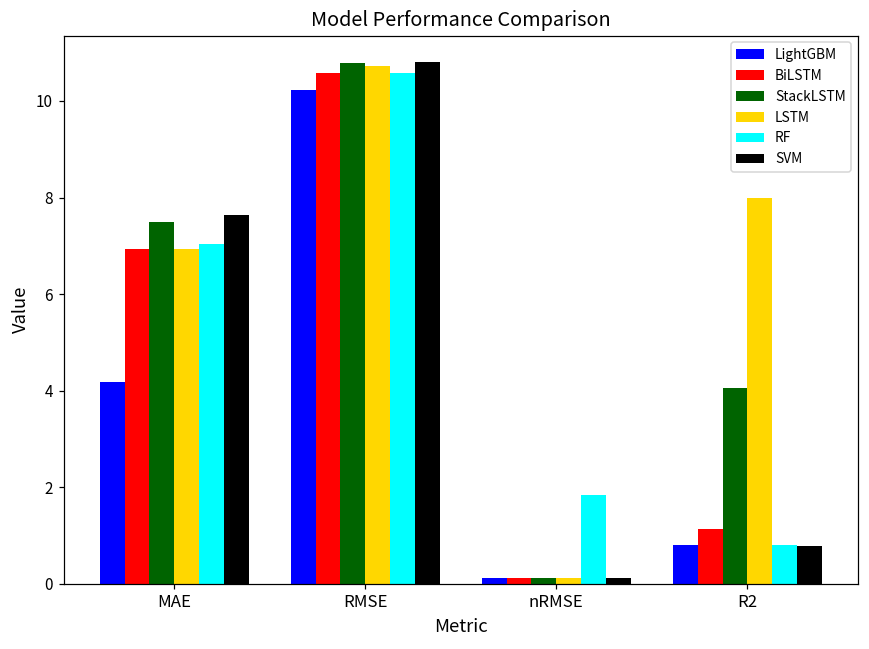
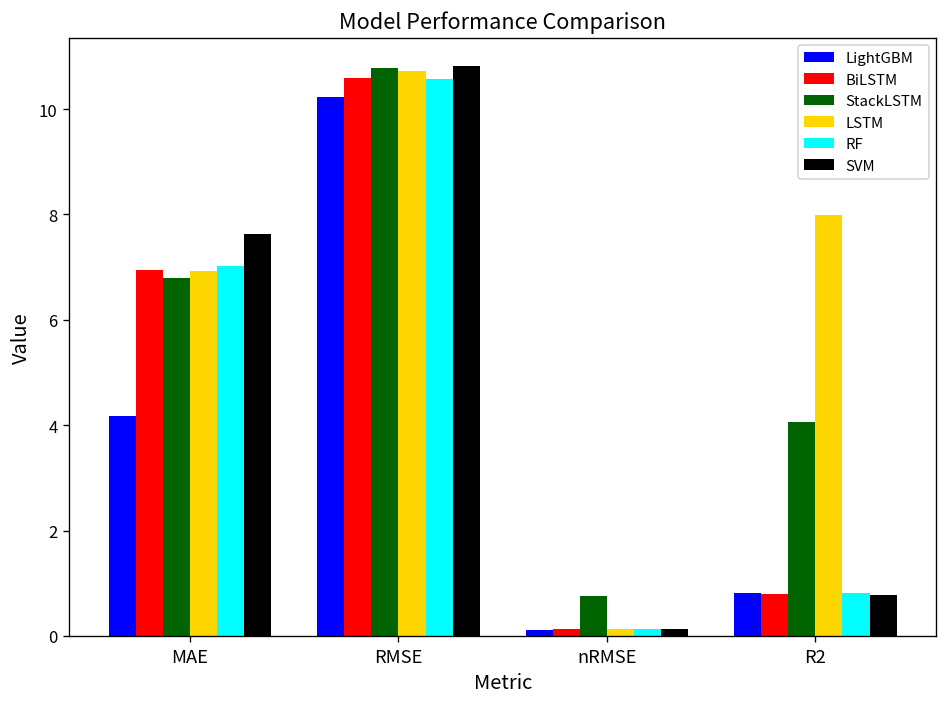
StackLSTM, MAE: 7.5 -> 6.8
StackLSTM, nRMSE: 0.1 -> 0.8
RF, nRMSE: 1.8 -> 0.1
BiLSTM, R2: 1.1 -> 0.8
